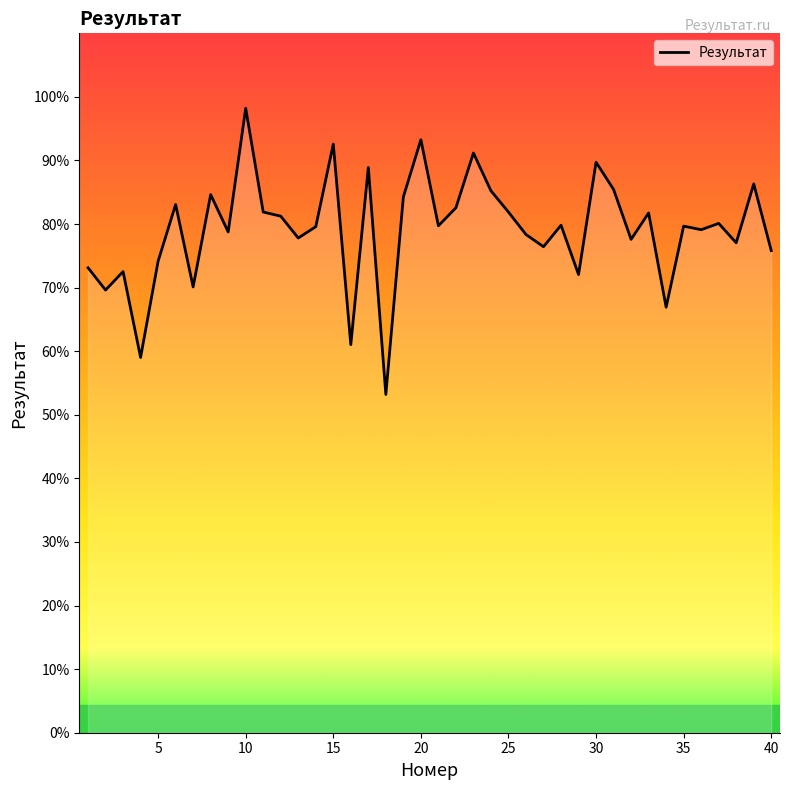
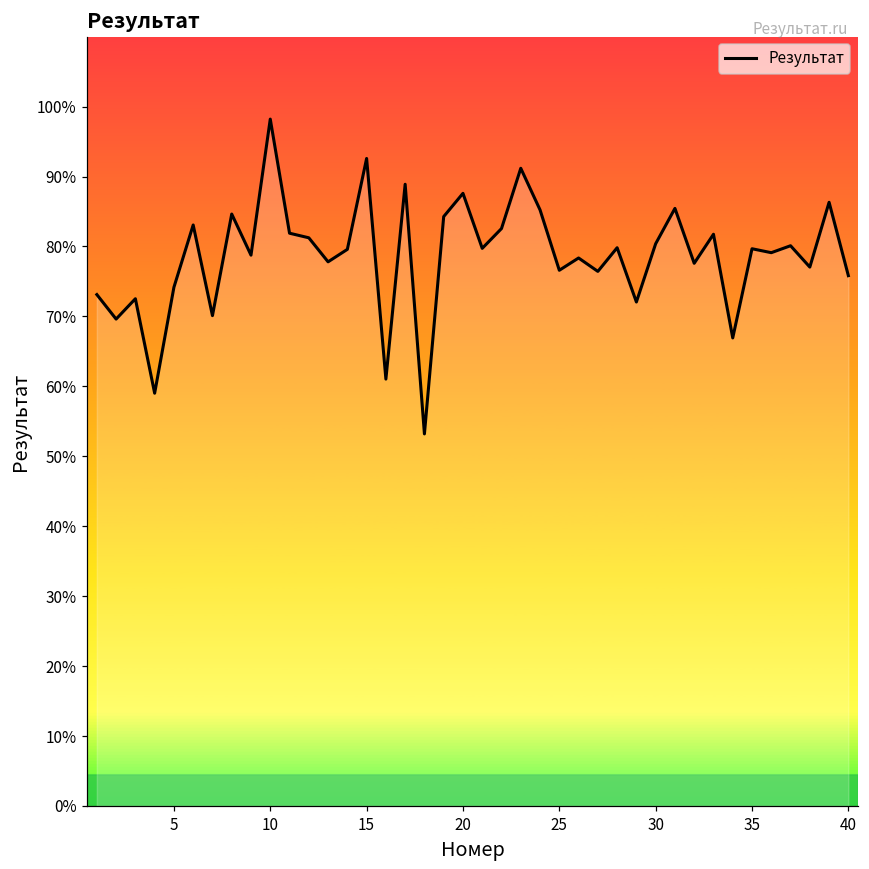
20: 93% -> 88%
25: 82% -> 77%
30: 90% -> 80%
